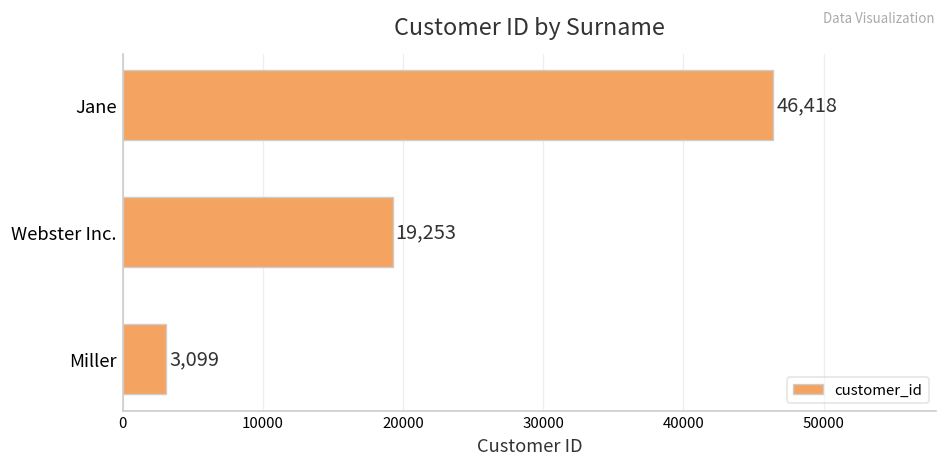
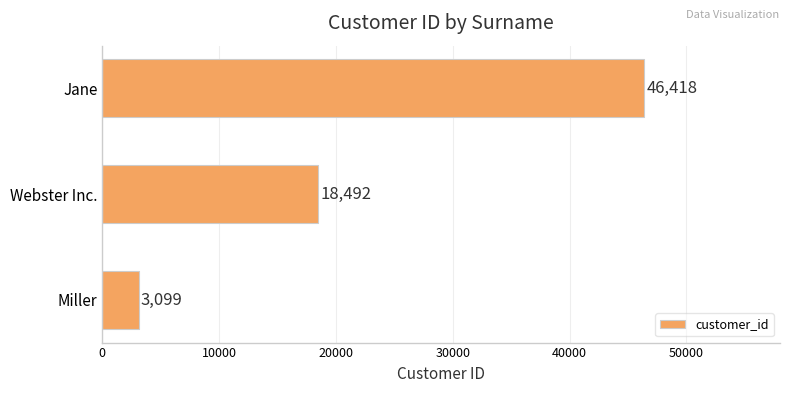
Webster Inc.: 19,253 -> 18,492
